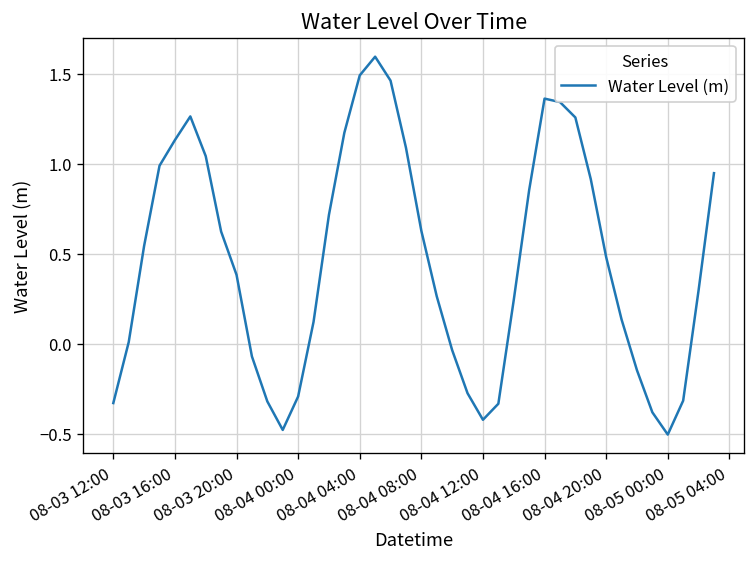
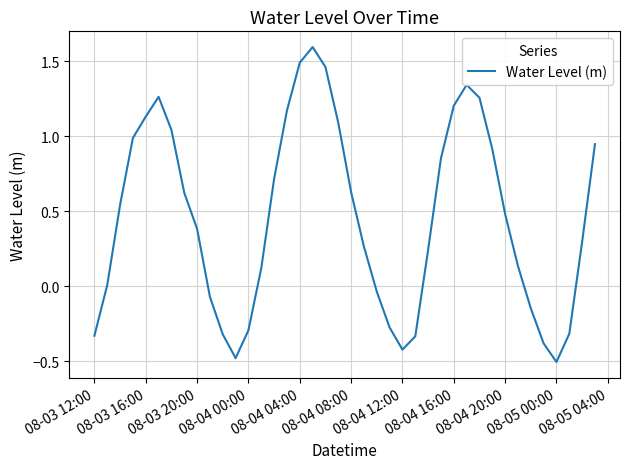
08-04 16:00: 1.36 -> 1.20
